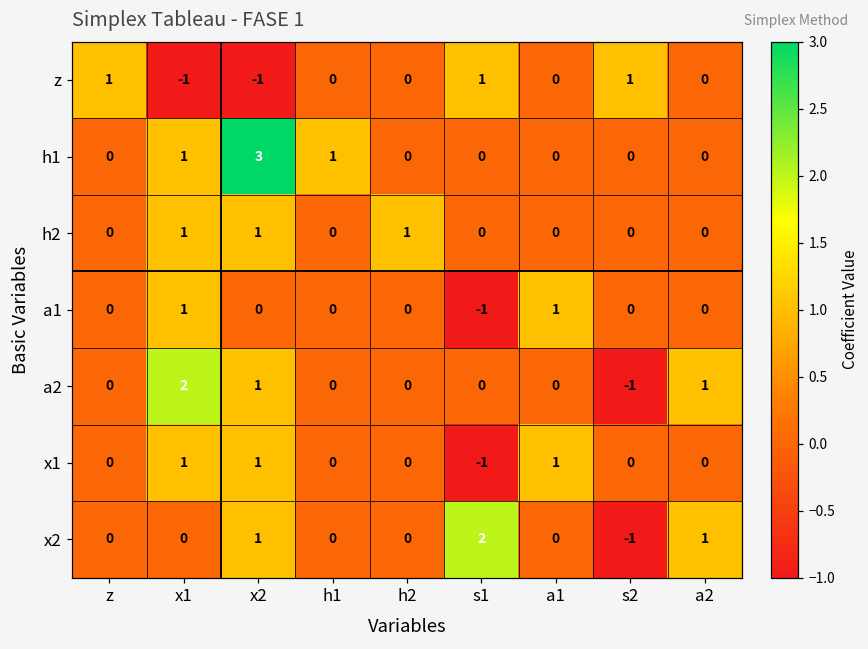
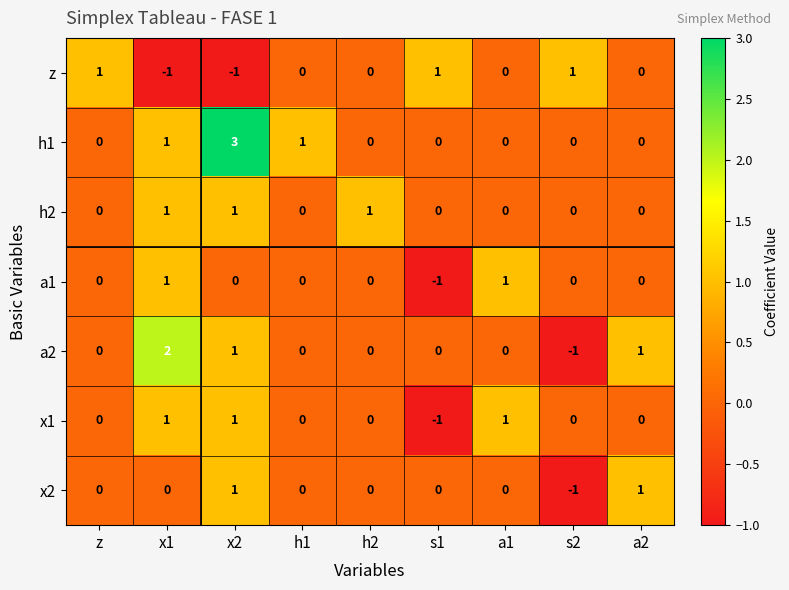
x2, s1: 2 -> 0
